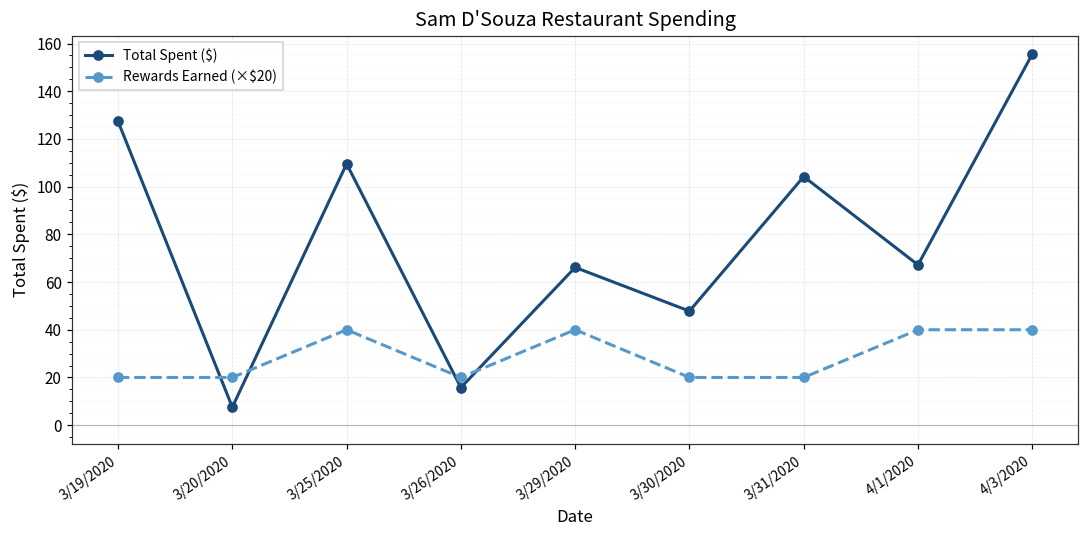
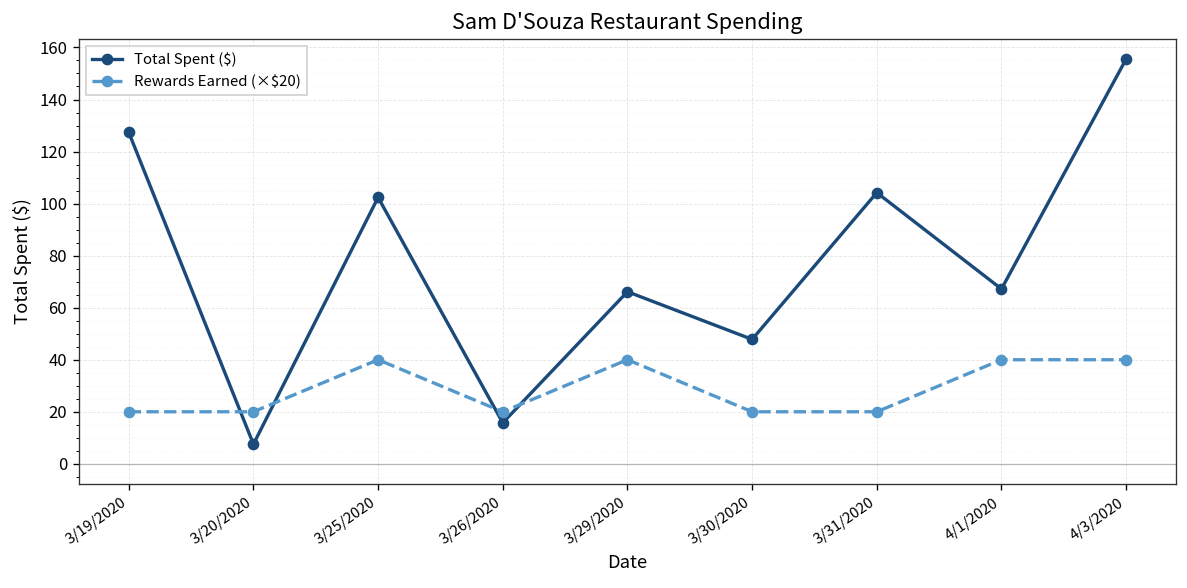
Total Spent ($), 3/25/2020: 110 -> 102
